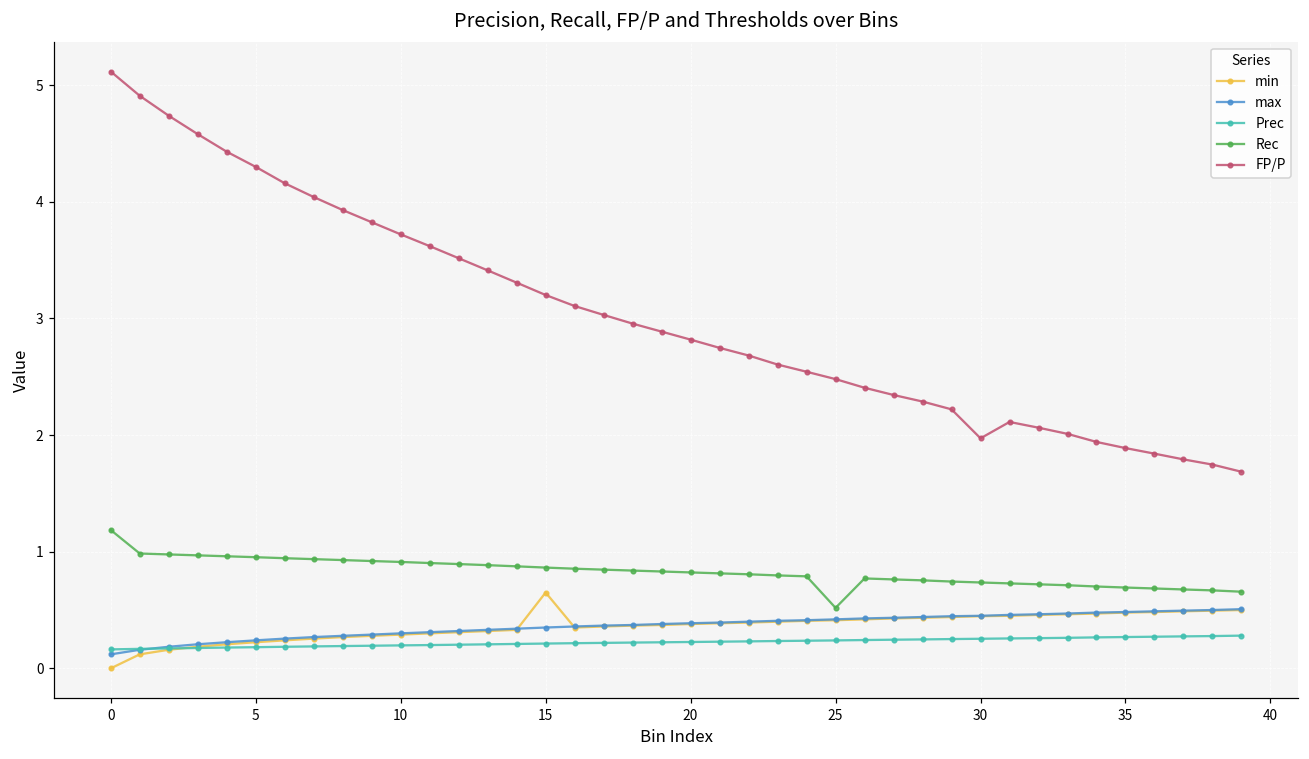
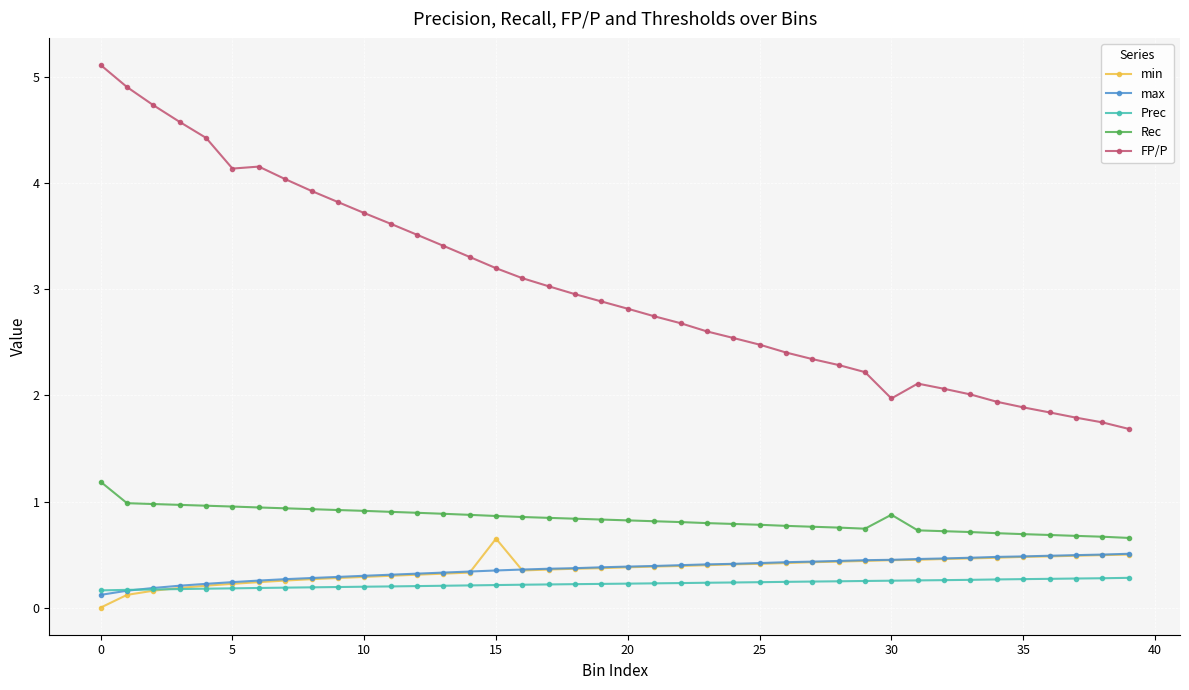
FP/P, 5: 4.30 -> 4.14
Rec, 25: 0.52 -> 0.78
Rec, 30: 0.74 -> 0.88
